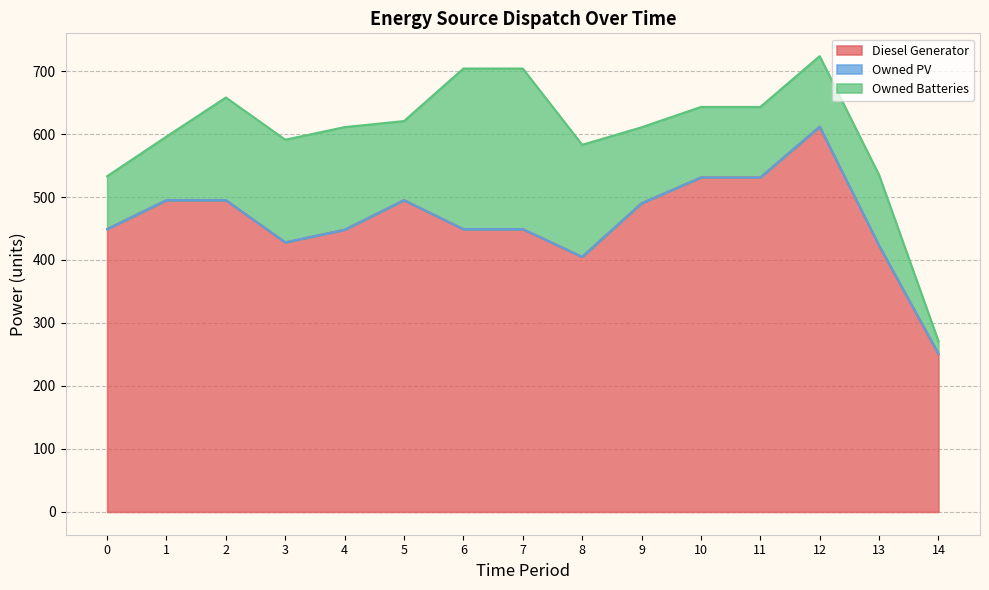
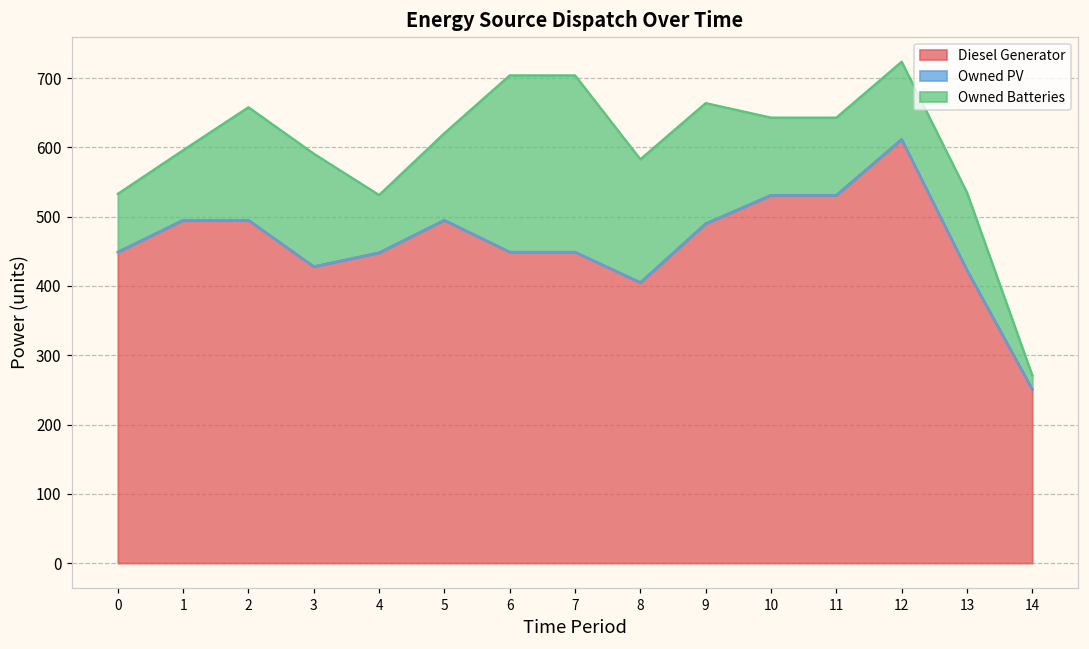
Owned Batteries, 4: 160 -> 80
Owned Batteries, 9: 120 -> 170
